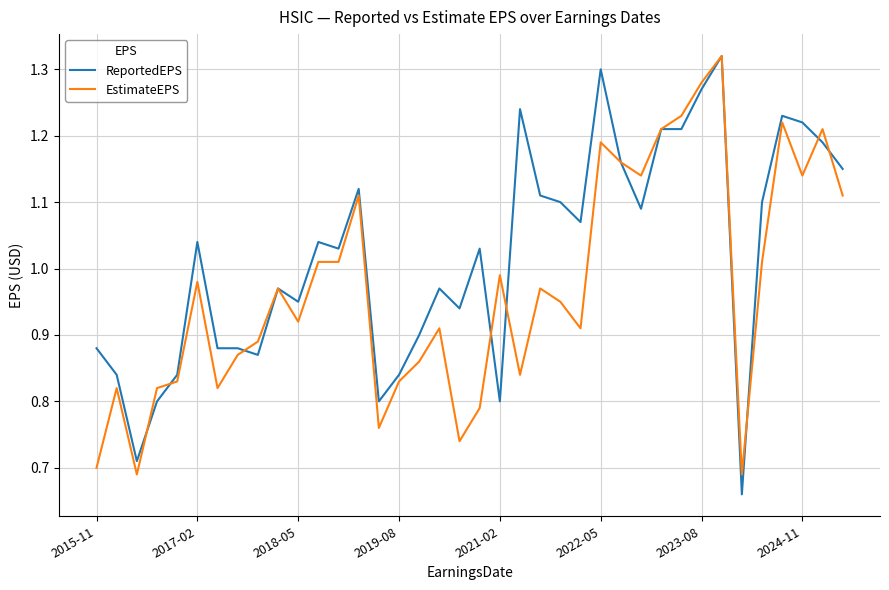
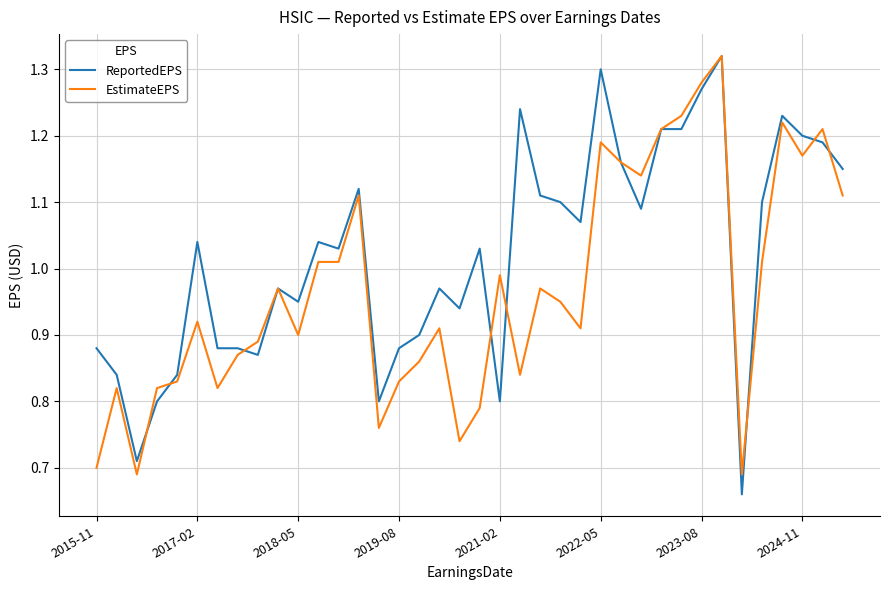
EstimateEPS, 2017-02: 0.98 -> 0.92
EstimateEPS, 2018-05: 0.92 -> 0.90
ReportedEPS, 2019-08: 0.84 -> 0.88
ReportedEPS, 2024-11: 1.22 -> 1.20
EstimateEPS, 2024-11: 1.14 -> 1.17
